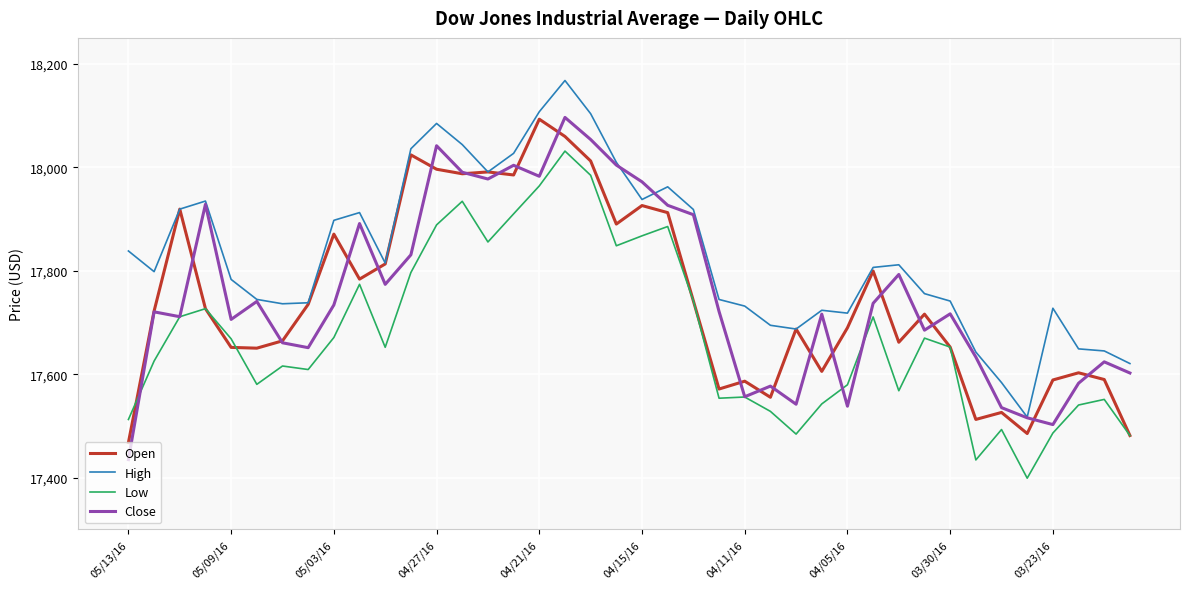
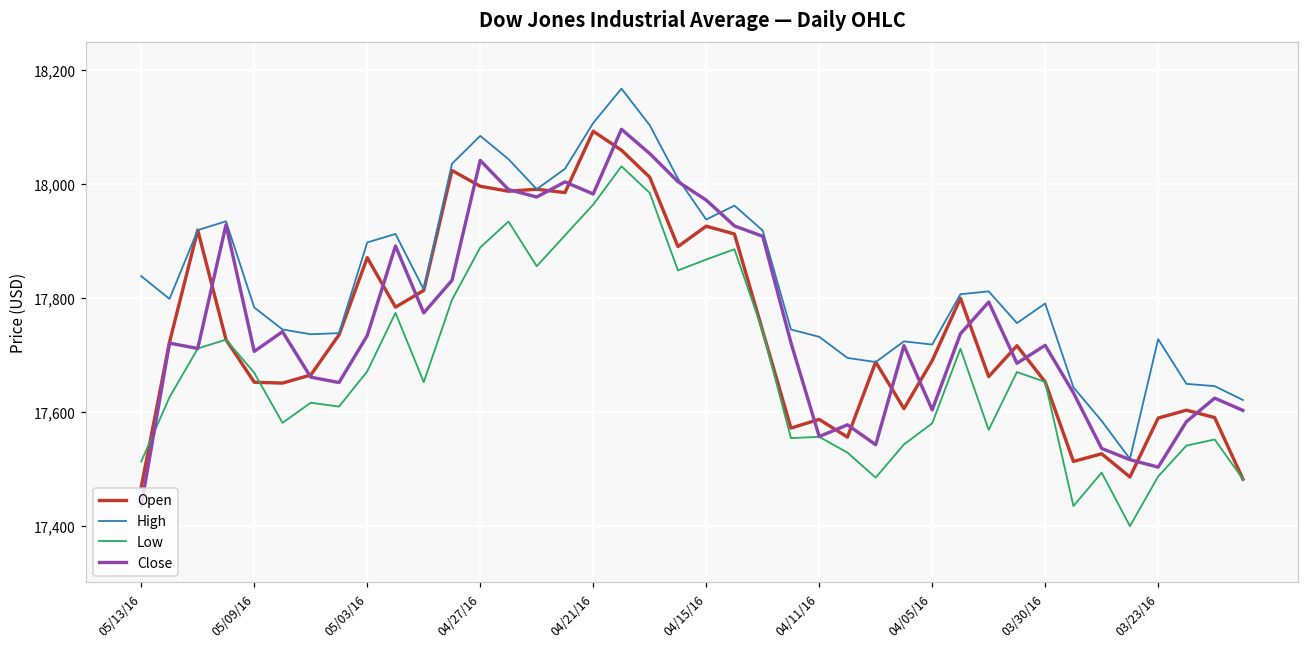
Close, 04/05/16: 17,540 -> 17,600
High, 03/30/16: 17,740 -> 17,790
